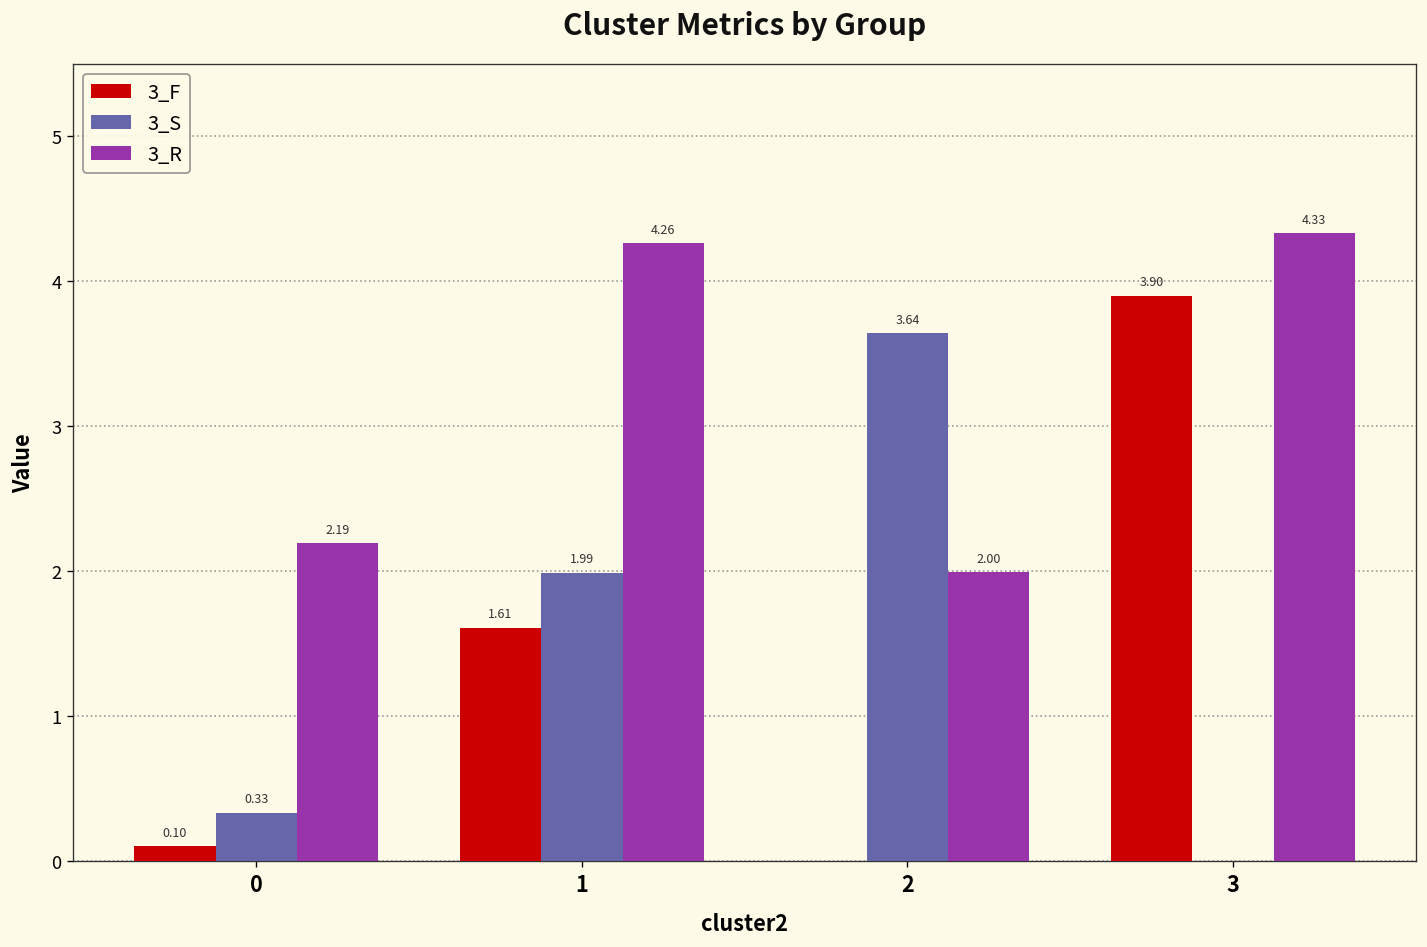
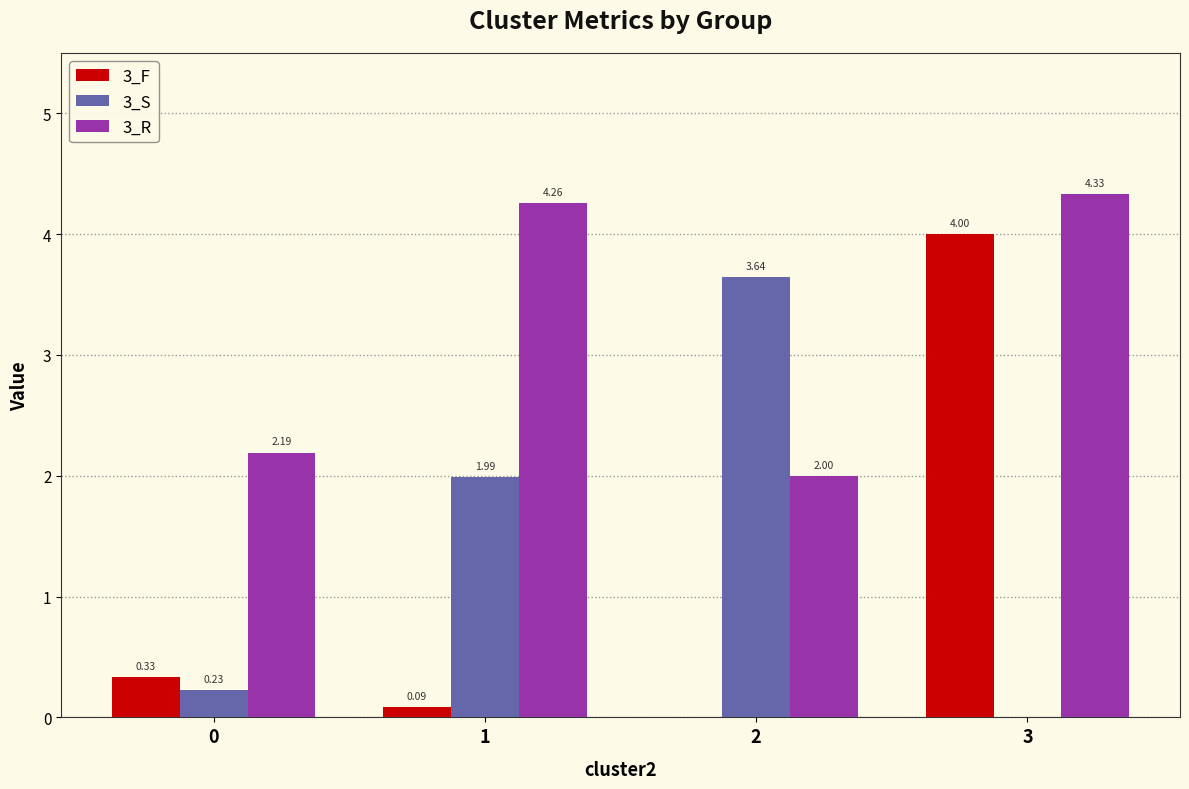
3_F, 0: 0.10 -> 0.33
3_S, 0: 0.33 -> 0.23
3_F, 1: 1.61 -> 0.09
3_F, 3: 3.90 -> 4.00
